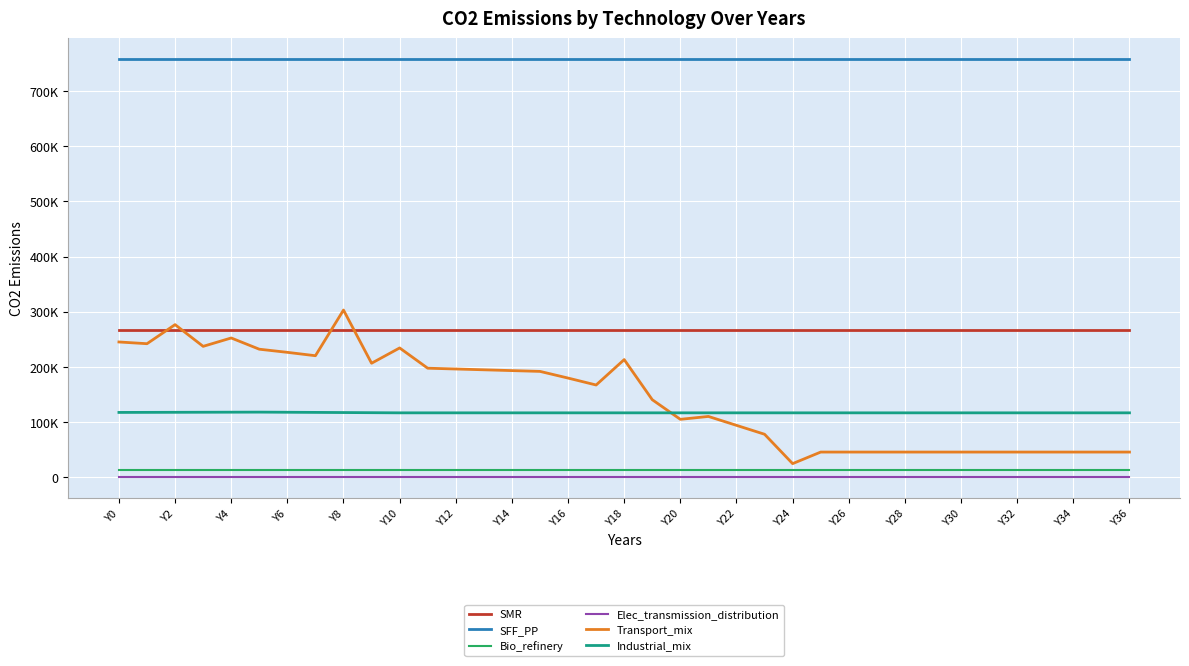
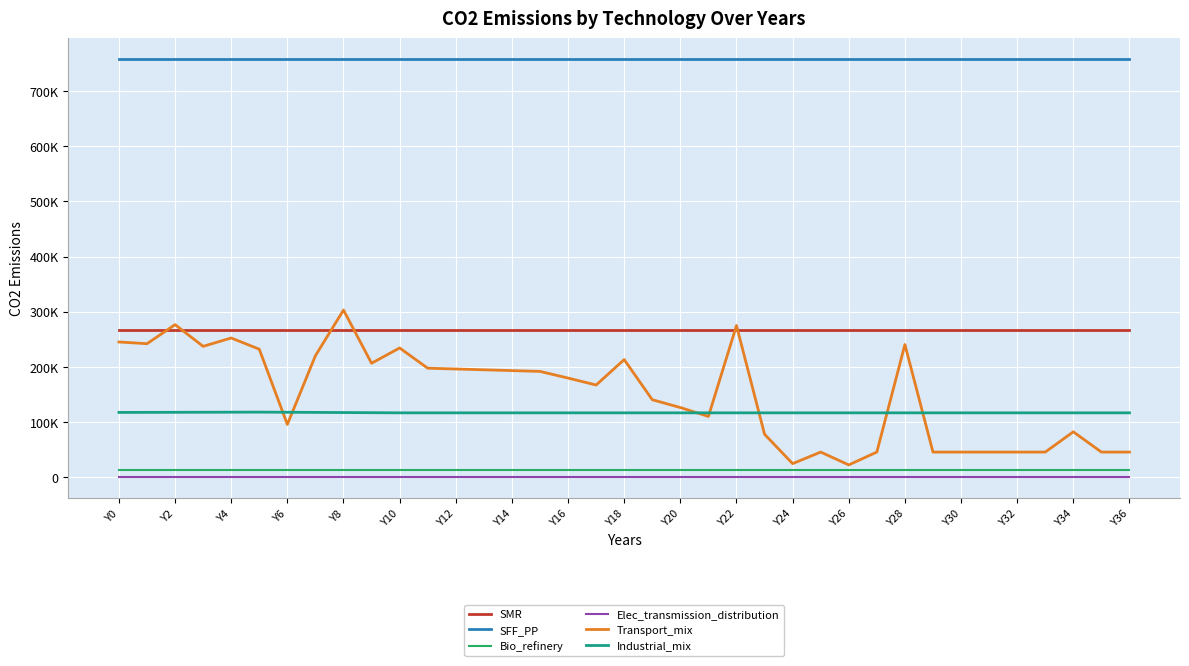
Transport_mix, Y6: 230000 -> 100000
Transport_mix, Y20: 110000 -> 130000
Transport_mix, Y22: 90000 -> 280000
Transport_mix, Y26: 50000 -> 20000
Transport_mix, Y28: 50000 -> 240000
Transport_mix, Y34: 50000 -> 80000
